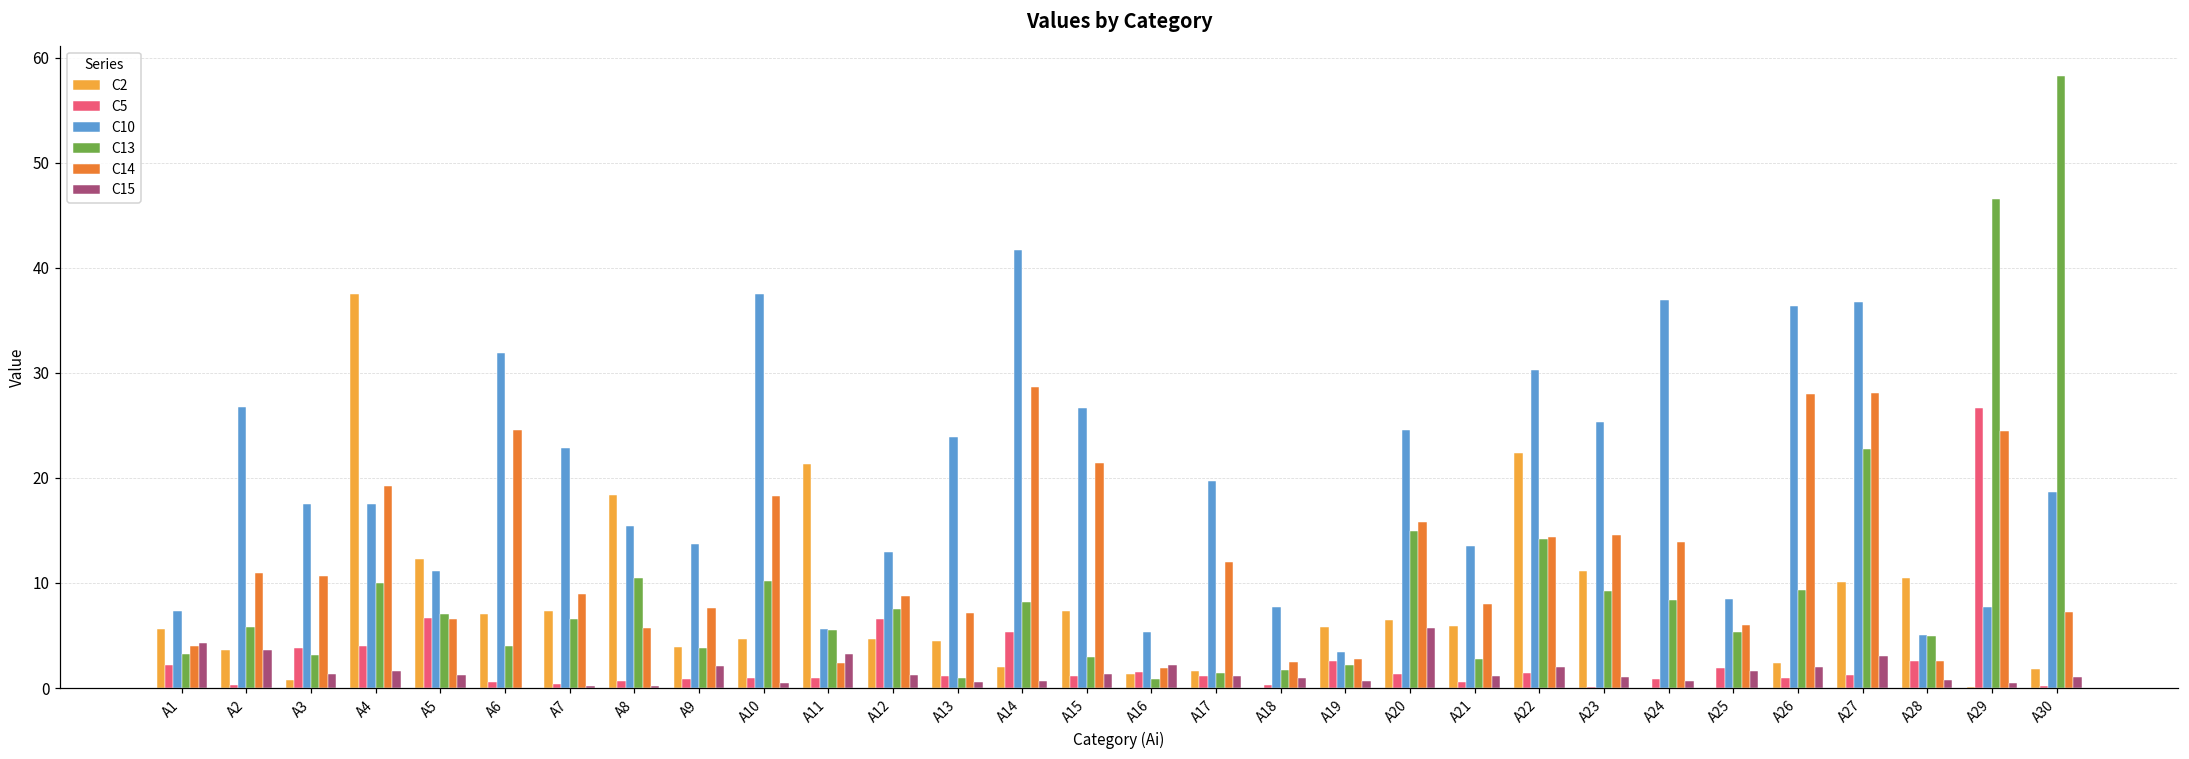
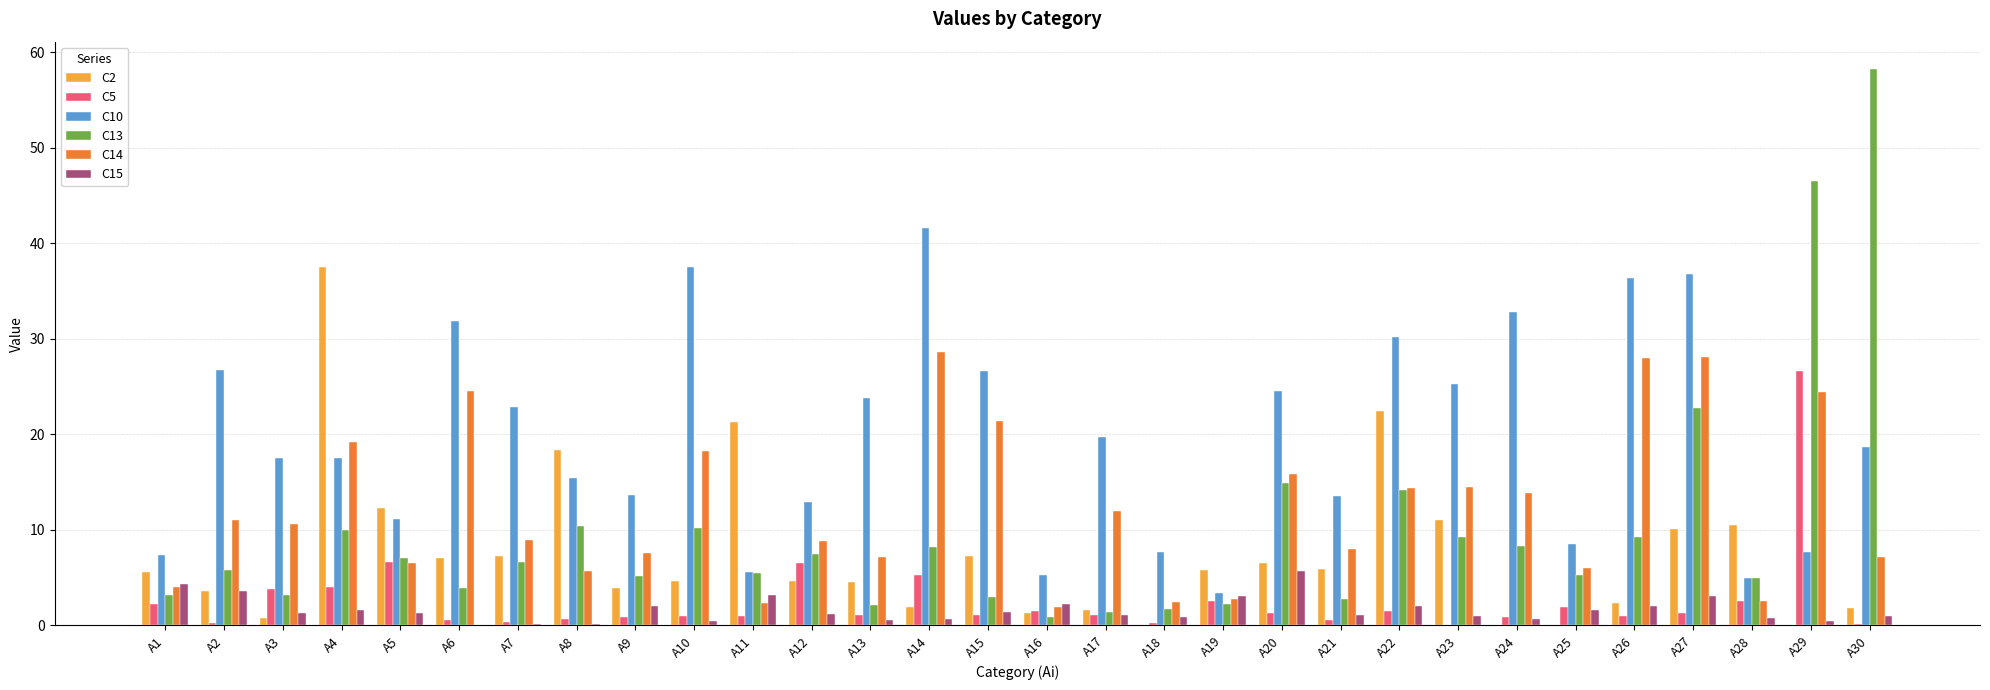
C13, A9: 4 -> 5
C13, A13: 1 -> 2
C15, A19: 1 -> 3
C10, A24: 37 -> 33
